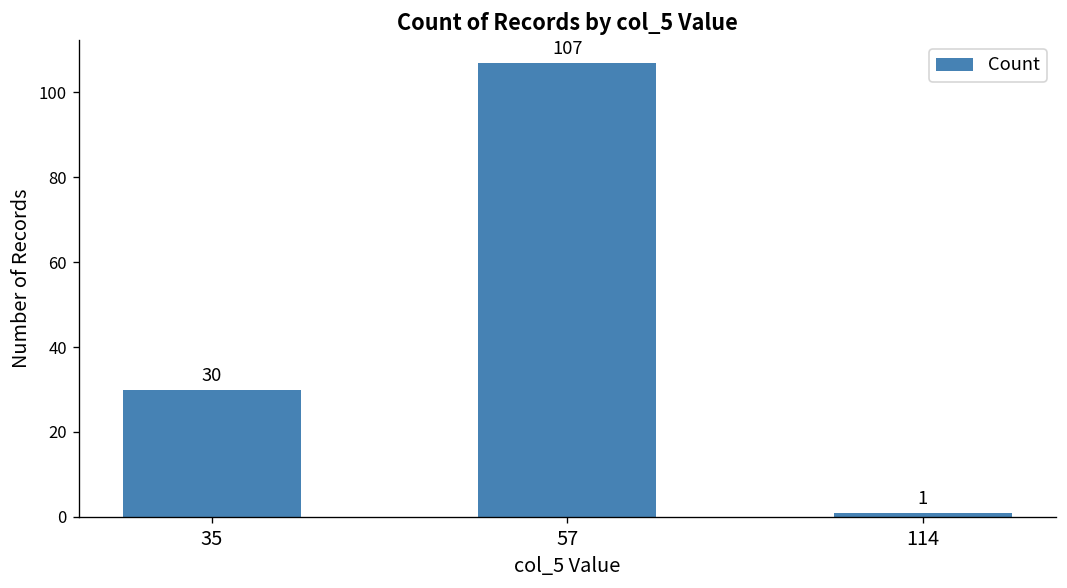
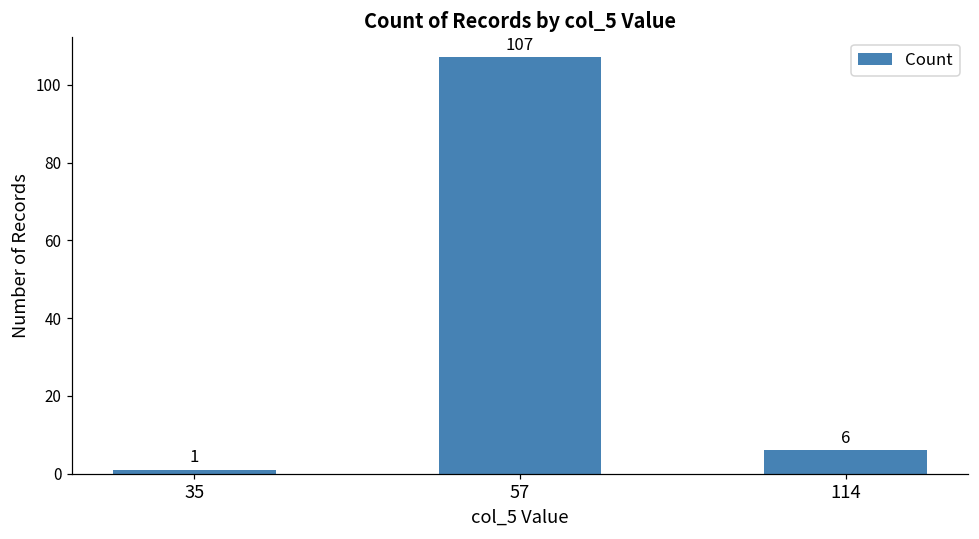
35: 30 -> 1
114: 1 -> 6
